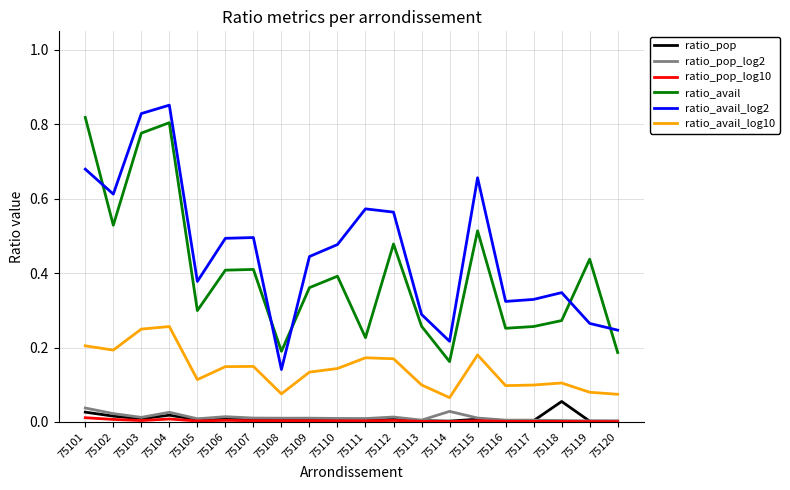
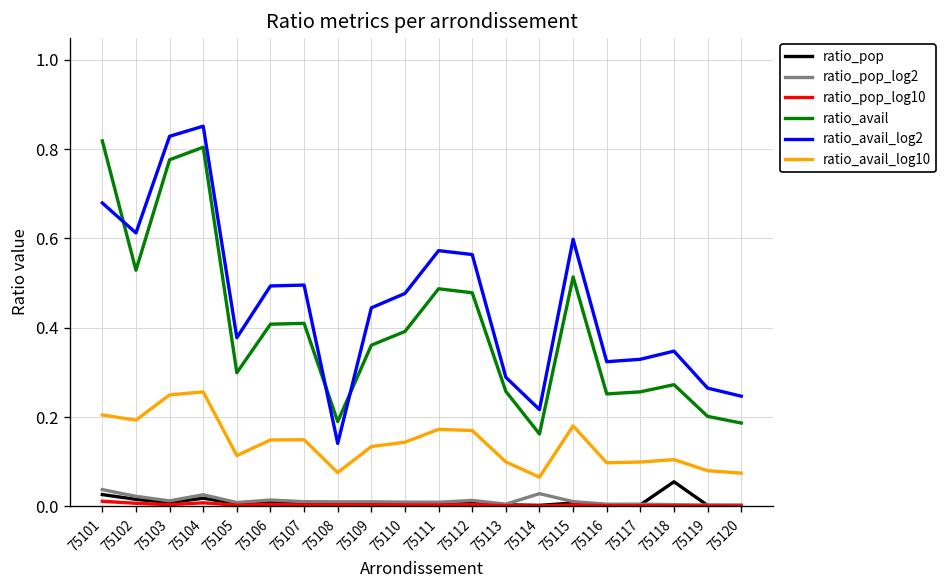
ratio_avail, 75111: 0.23 -> 0.49
ratio_avail_log2, 75115: 0.66 -> 0.60
ratio_avail, 75119: 0.44 -> 0.20
